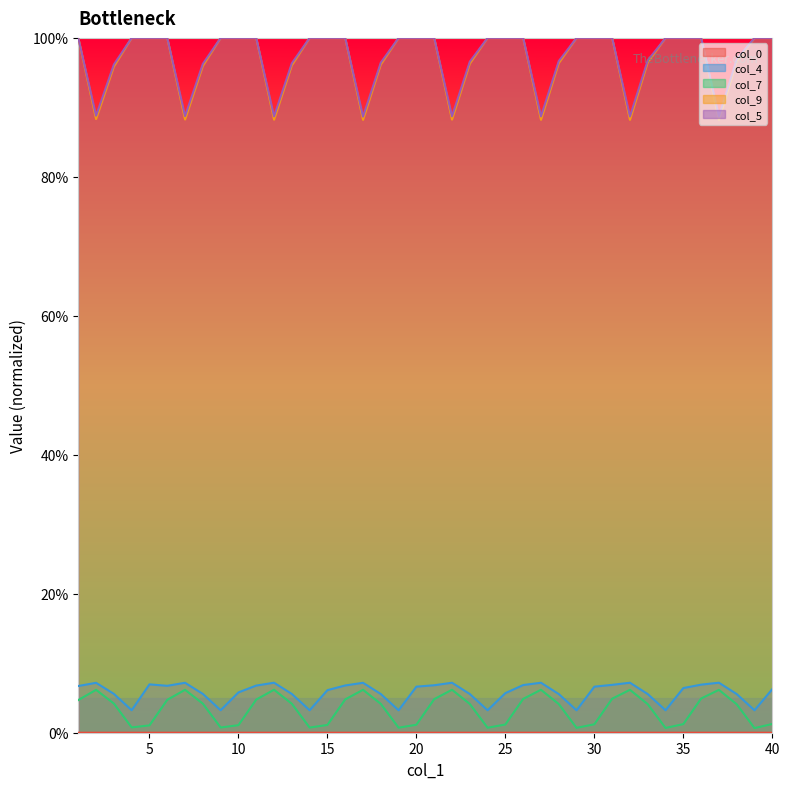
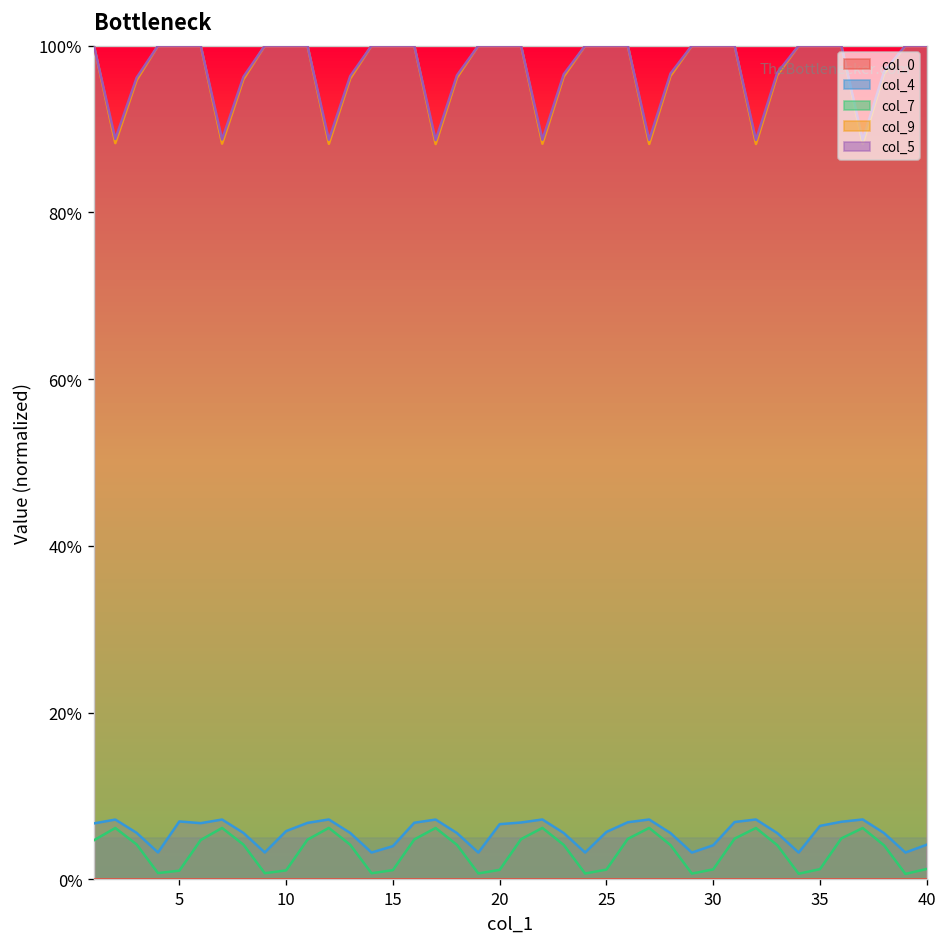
col_4, 15: 6% -> 4%
col_4, 30: 7% -> 4%
col_4, 40: 6% -> 4%
